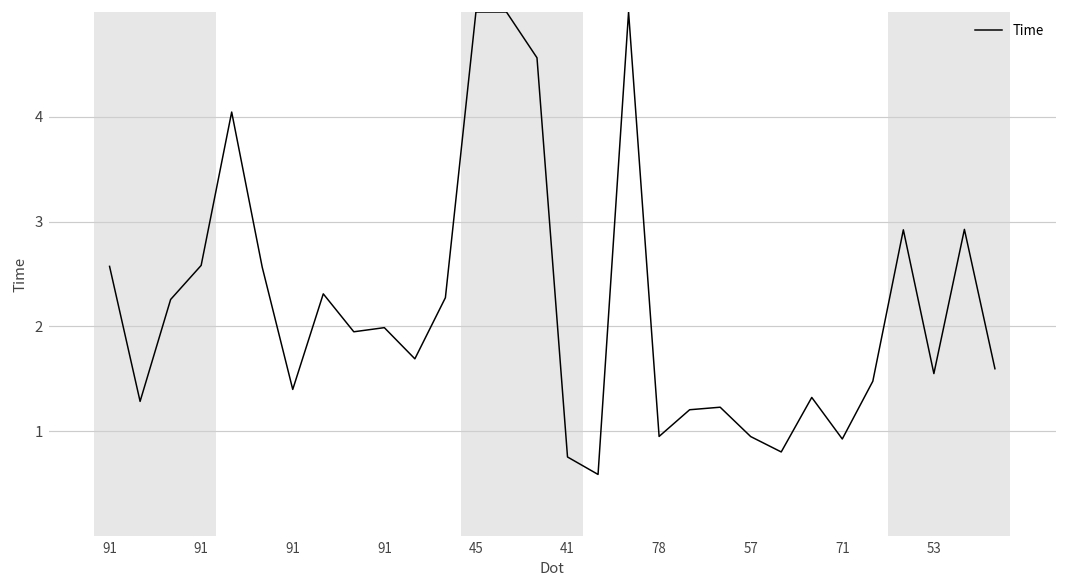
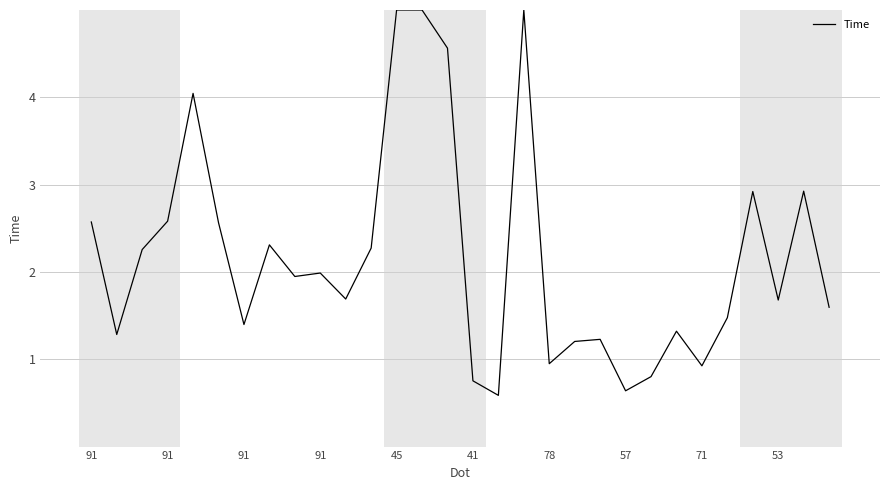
57: 0.9 -> 0.6
53: 1.5 -> 1.7
